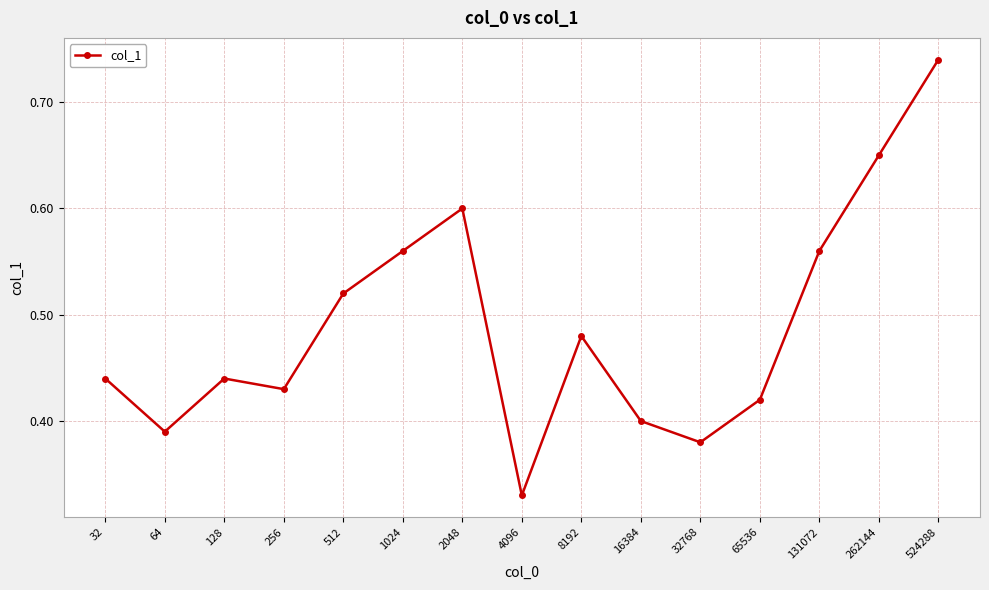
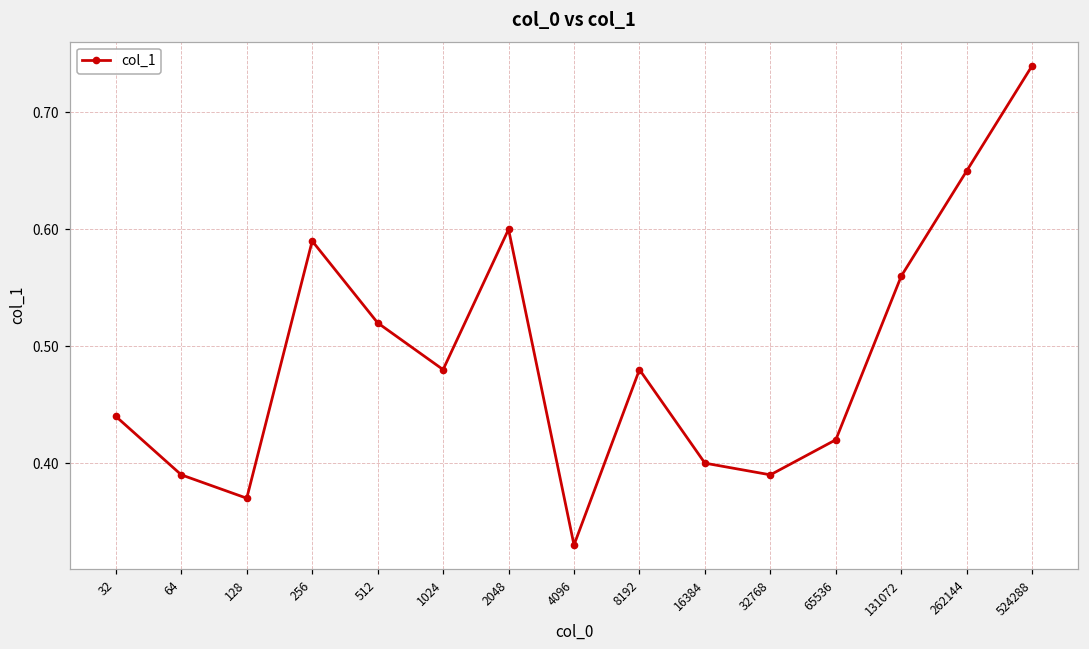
128: 0.44 -> 0.37
256: 0.43 -> 0.59
1024: 0.56 -> 0.48
32768: 0.38 -> 0.39
